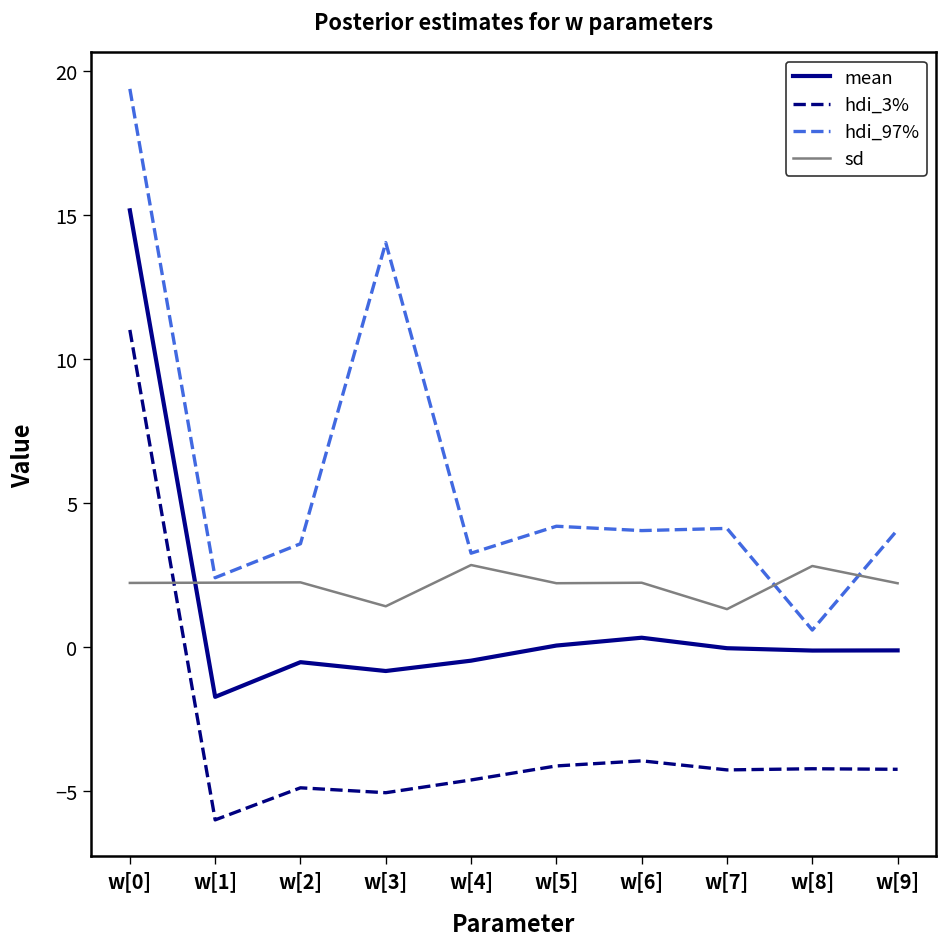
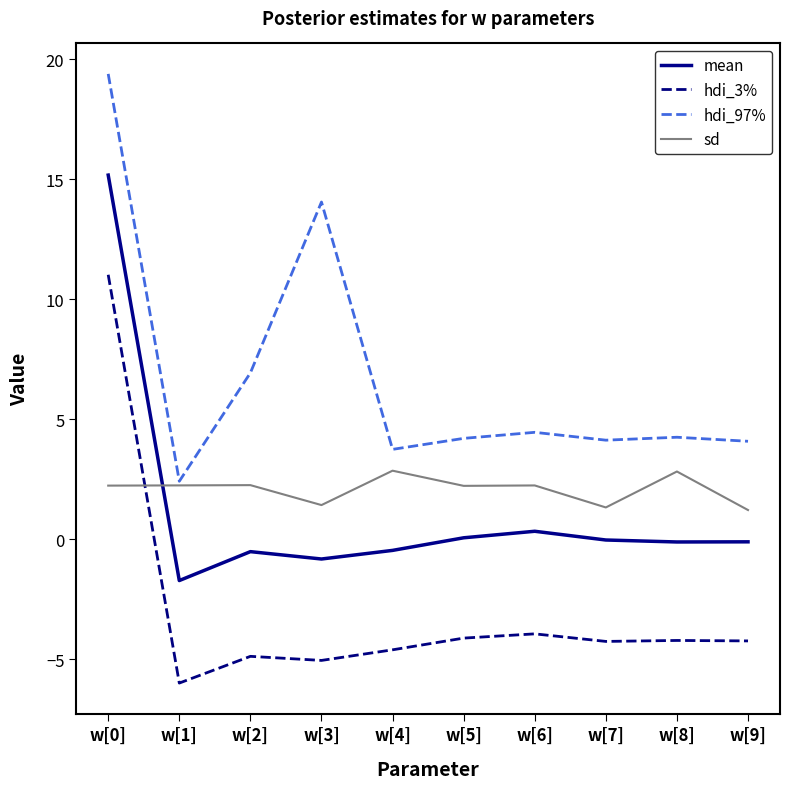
hdi_97%, w[2]: 3.6 -> 6.9
hdi_97%, w[4]: 3.3 -> 3.7
hdi_97%, w[6]: 4.0 -> 4.5
hdi_97%, w[8]: 0.6 -> 4.2
sd, w[9]: 2.2 -> 1.2
